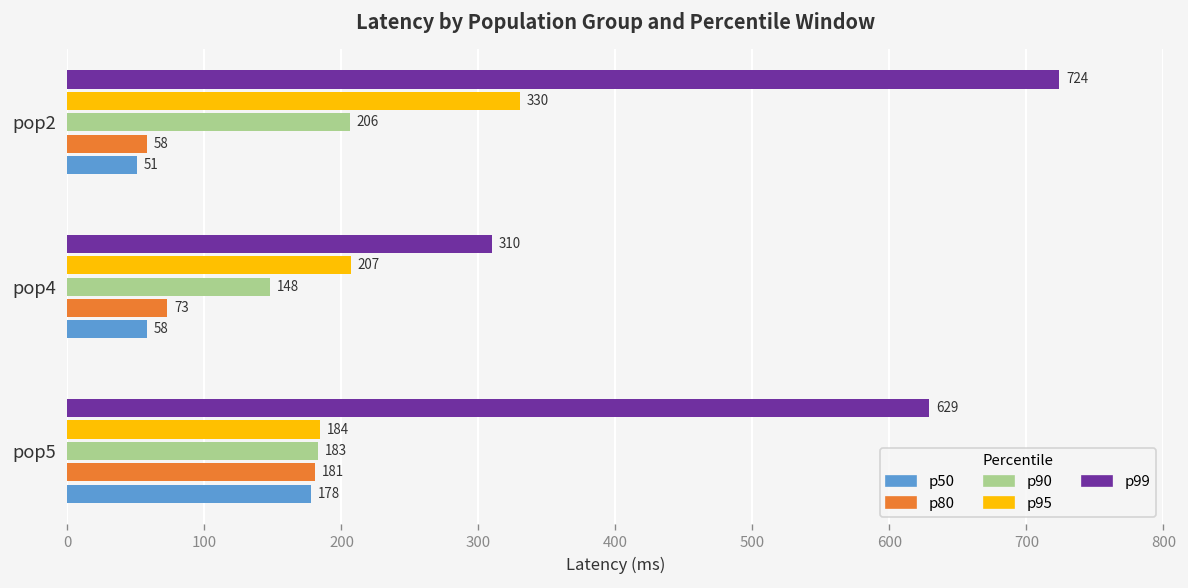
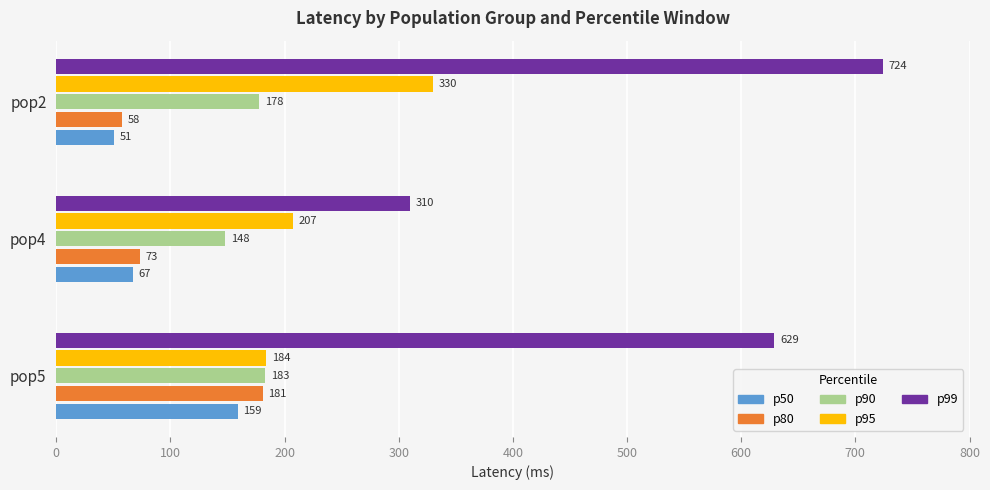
p90, pop2: 206 -> 178
p50, pop4: 58 -> 67
p50, pop5: 178 -> 159
